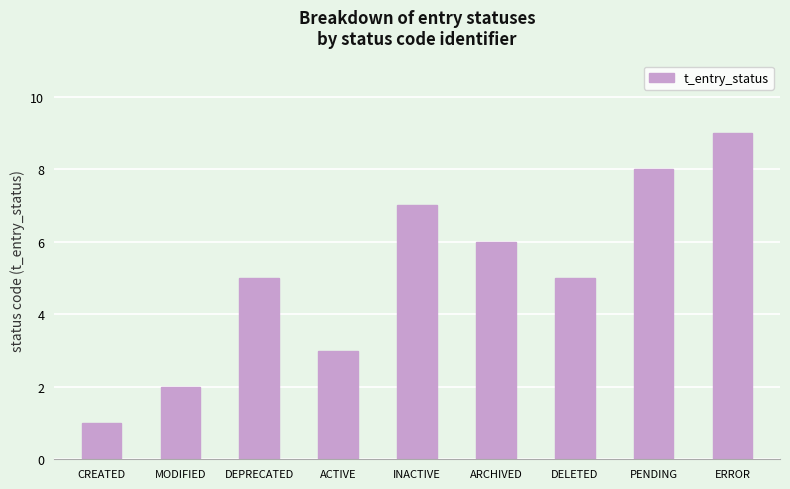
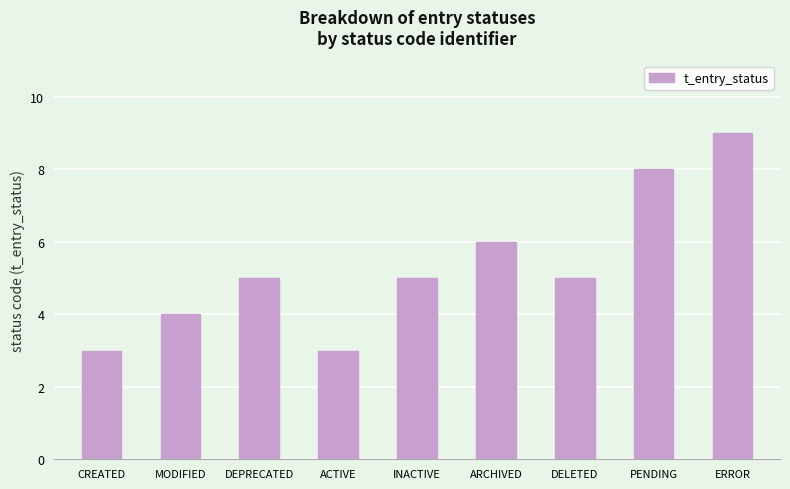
CREATED: 1 -> 3
MODIFIED: 2 -> 4
INACTIVE: 7 -> 5
